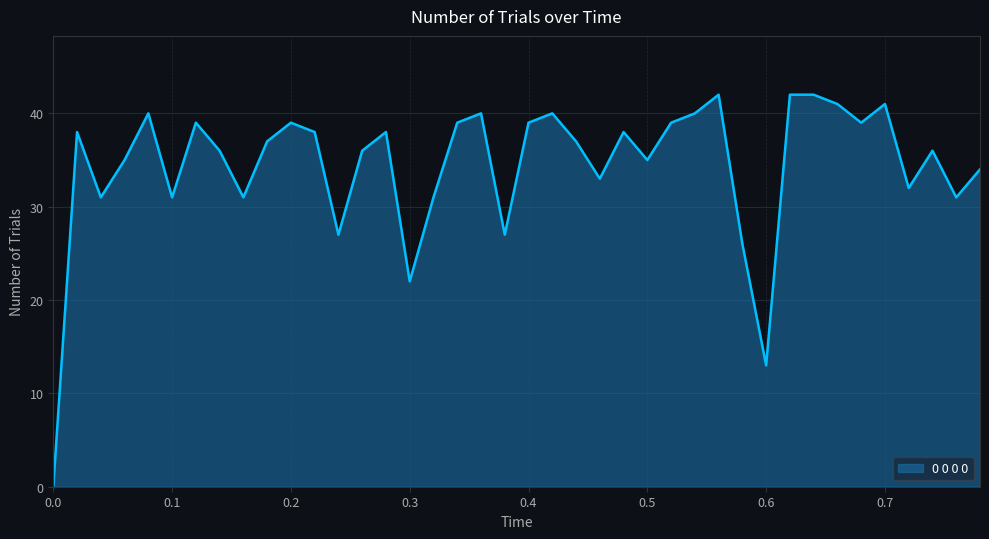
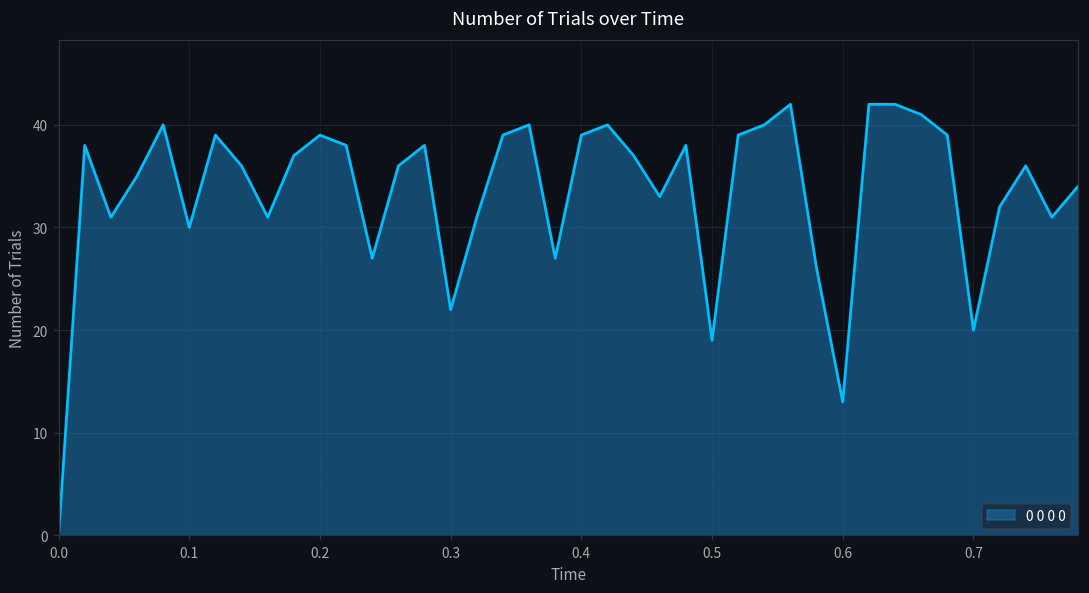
0.1: 31 -> 30
0.5: 35 -> 19
0.7: 41 -> 20
